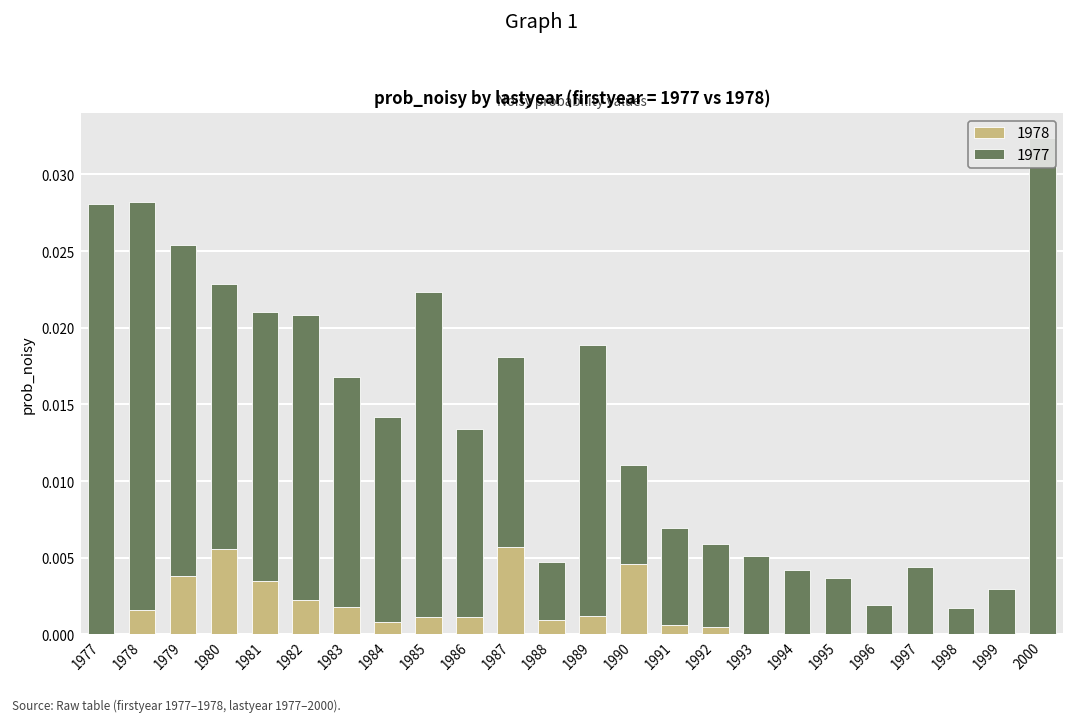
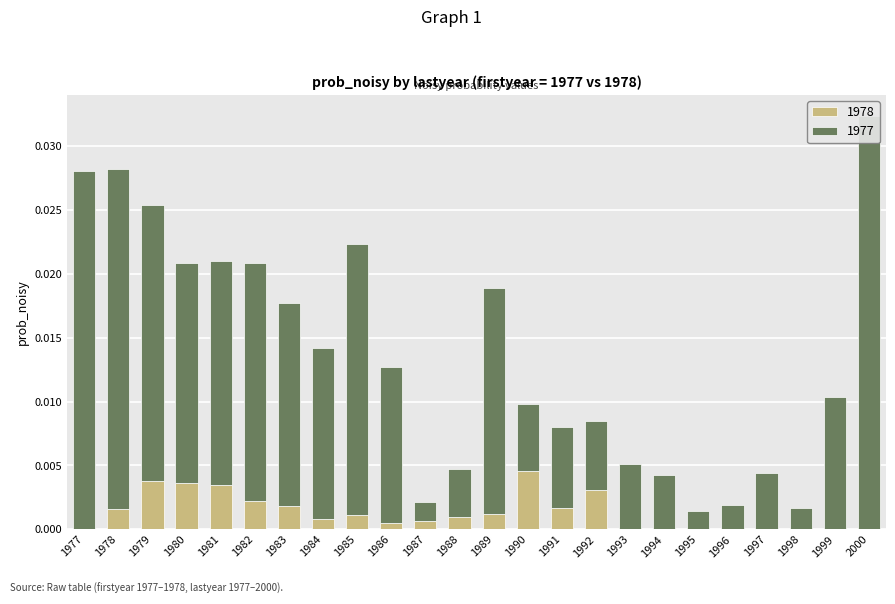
1978, 1980: 0.0056 -> 0.0036
1977, 1983: 0.0150 -> 0.0159
1978, 1986: 0.0012 -> 0.0005
1978, 1987: 0.0057 -> 0.0007
1977, 1987: 0.0124 -> 0.0015
1977, 1990: 0.0065 -> 0.0052
1978, 1991: 0.0006 -> 0.0017
1978, 1992: 0.0005 -> 0.0031
1977, 1995: 0.0037 -> 0.0014
1977, 1999: 0.0030 -> 0.0104
